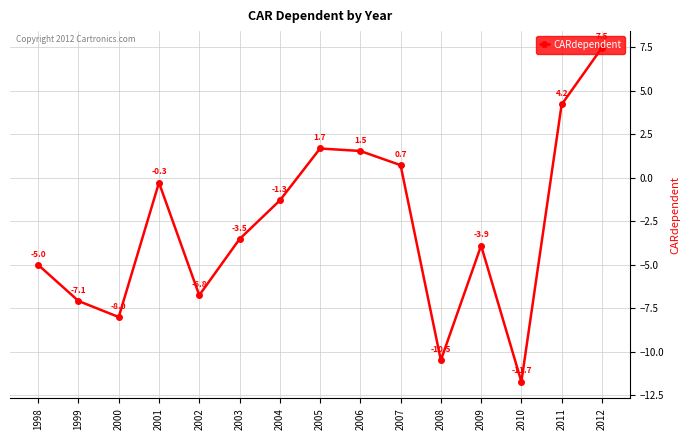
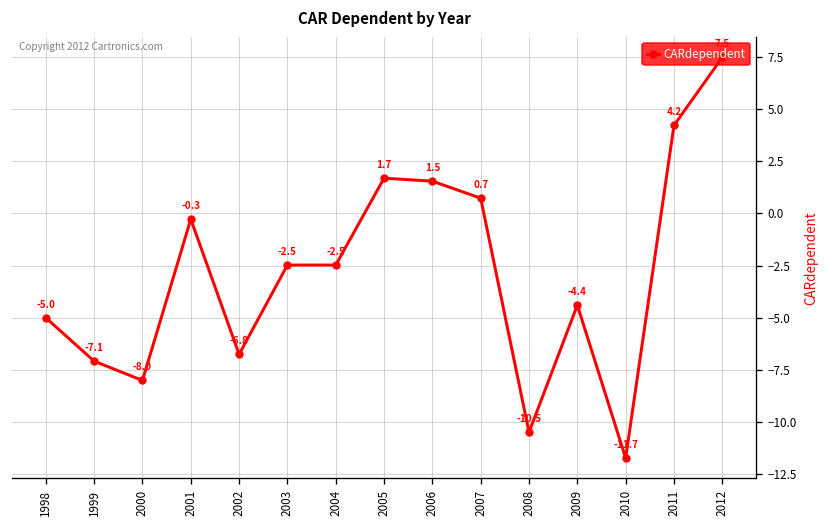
2003: -3.5 -> -2.5
2004: -1.3 -> -2.5
2009: -3.9 -> -4.4
